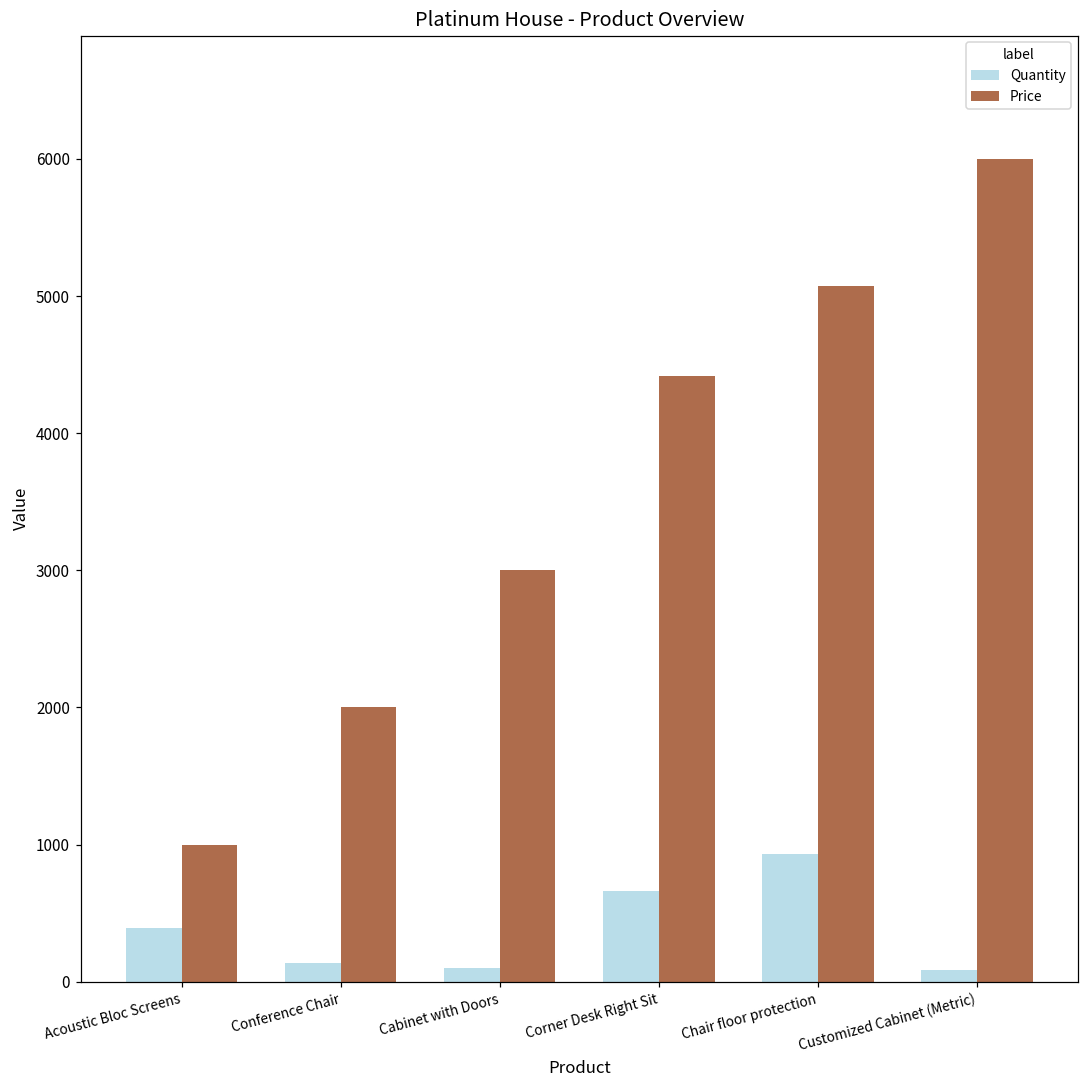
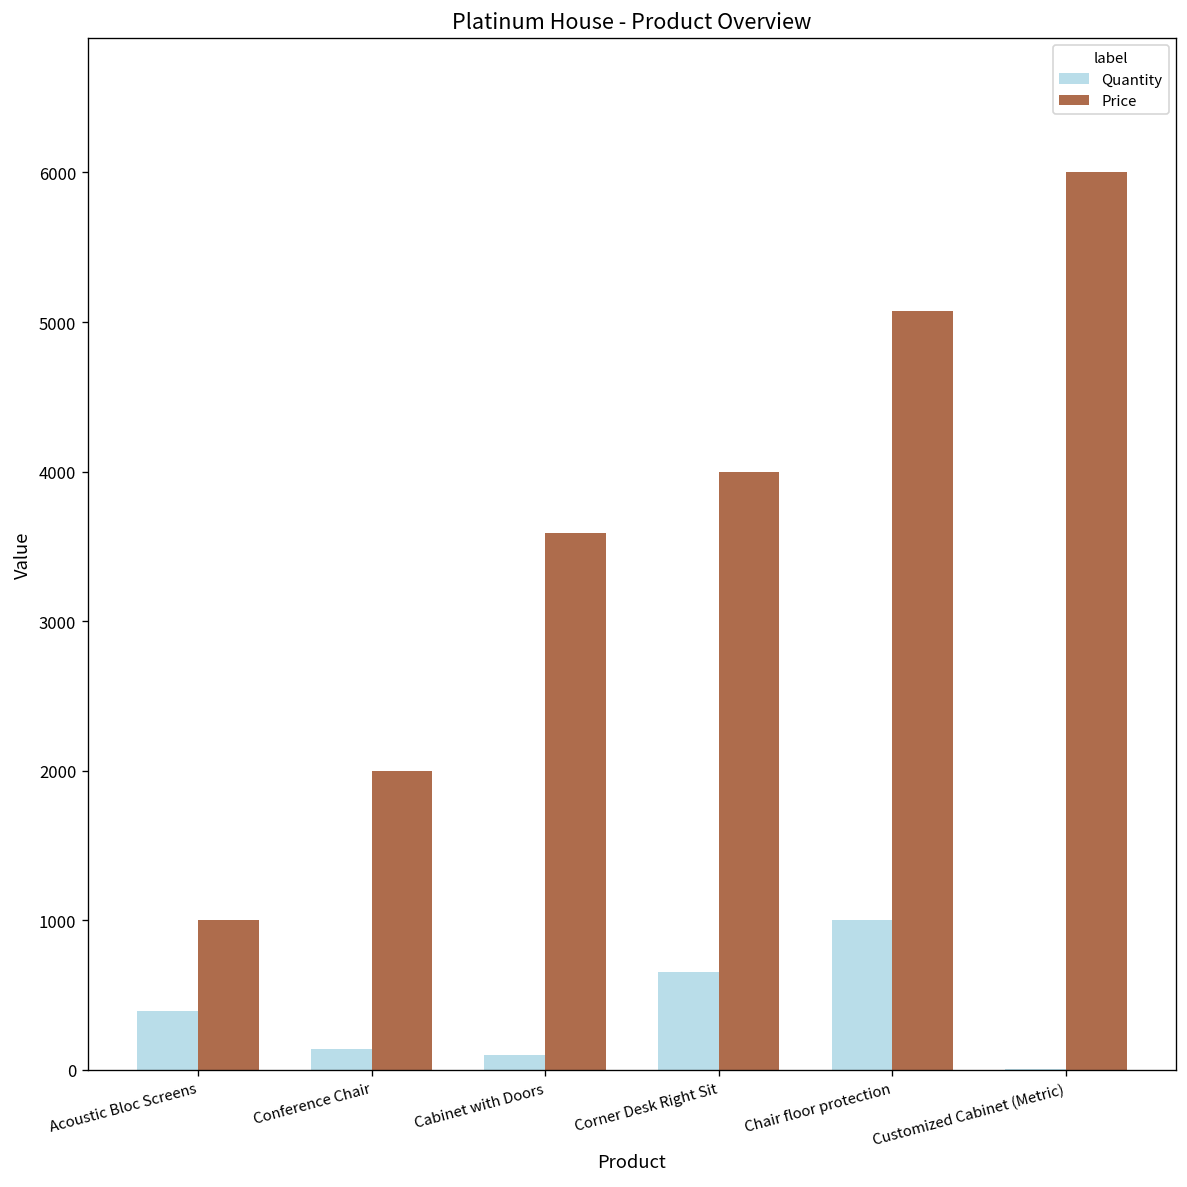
Price, Cabinet with Doors: 3000 -> 3590
Price, Corner Desk Right Sit: 4420 -> 4000
Quantity, Chair floor protection: 930 -> 1000
Quantity, Customized Cabinet (Metric): 90 -> 10
